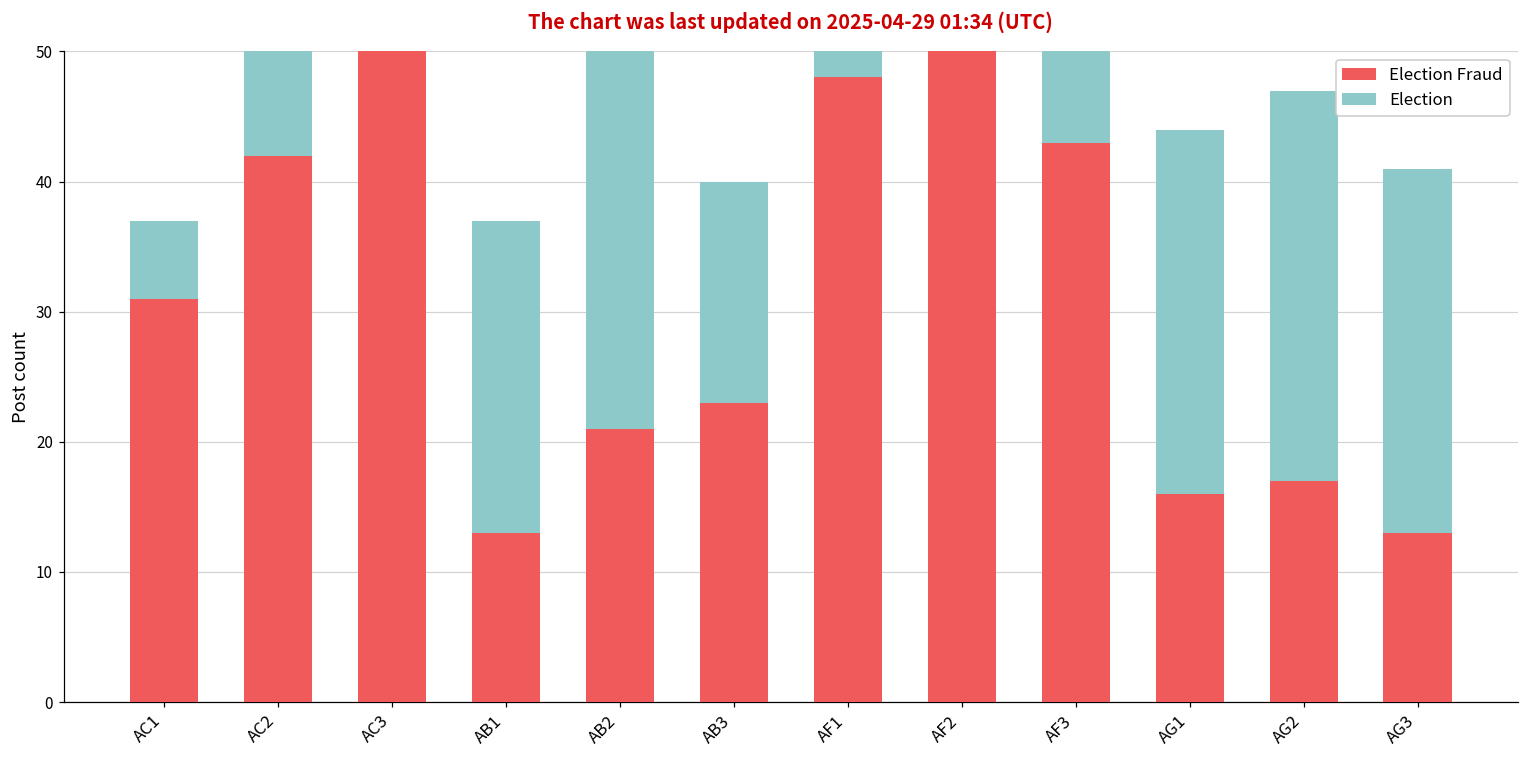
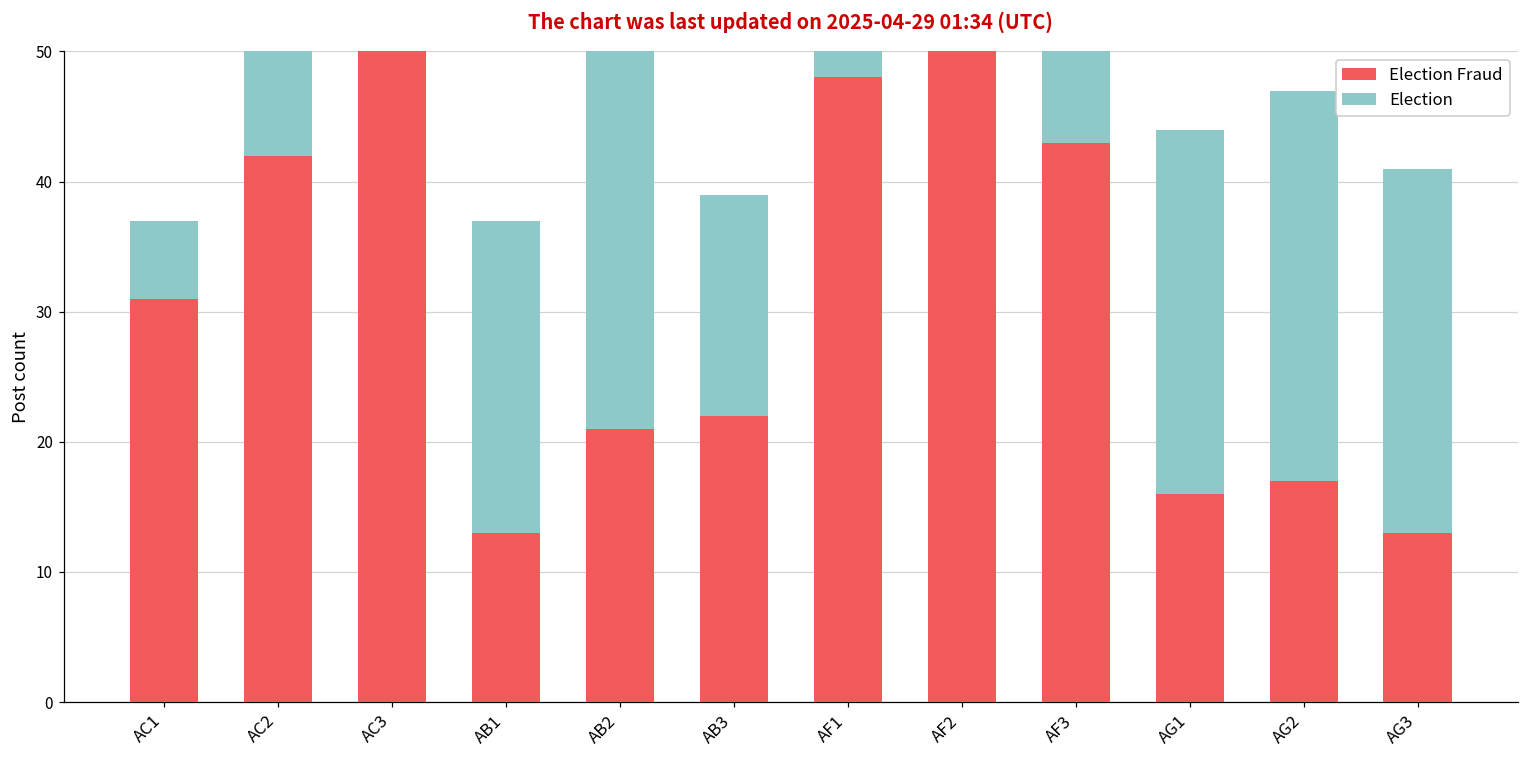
Election Fraud, AB3: 23 -> 22
